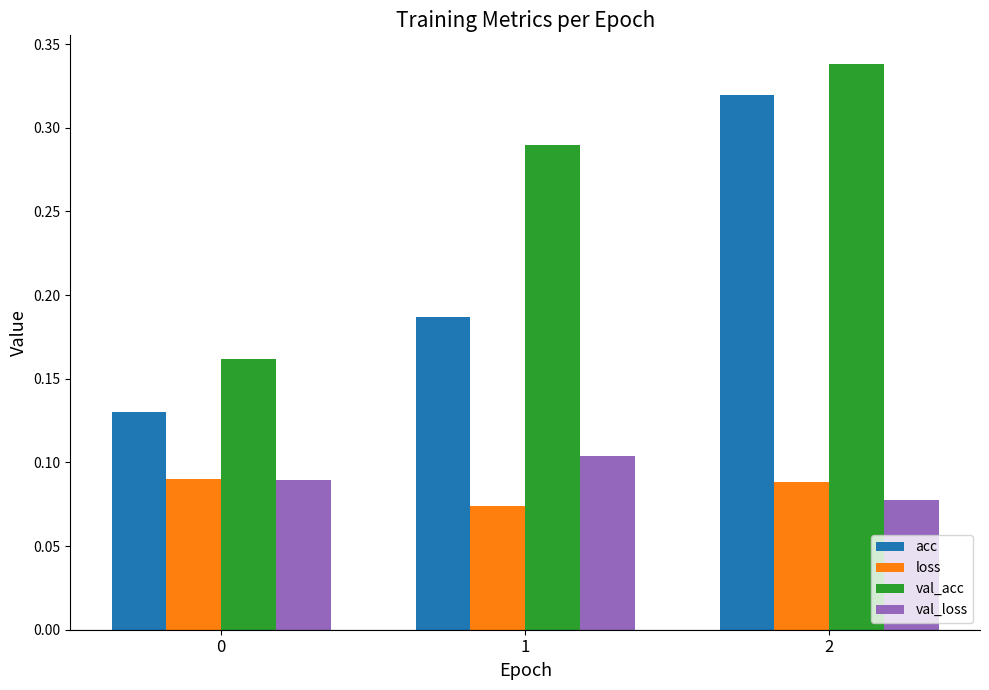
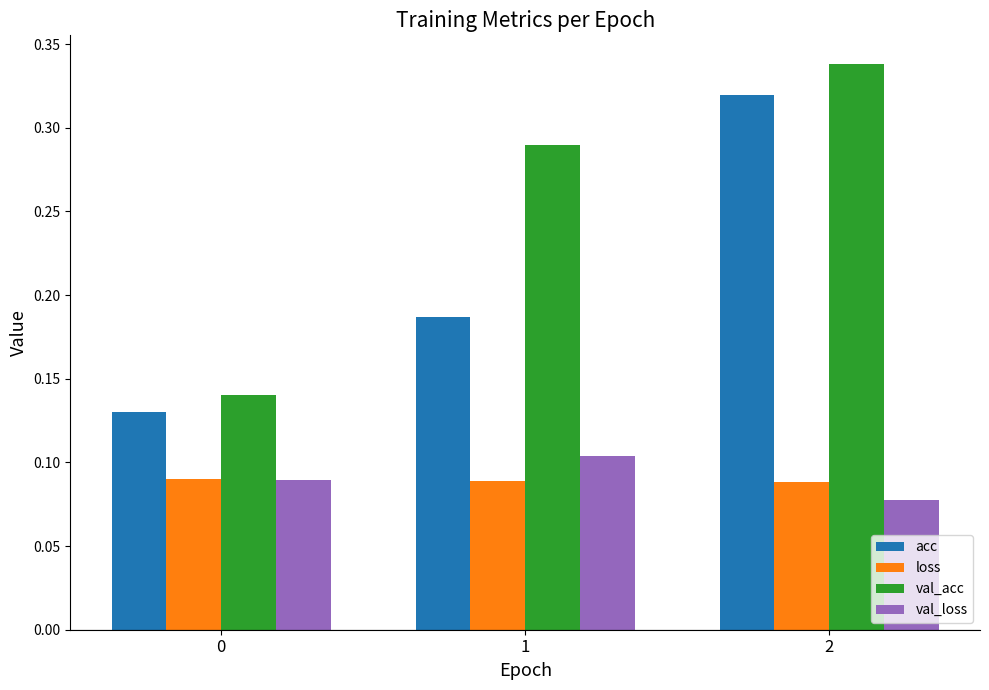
val_acc, 0: 0.162 -> 0.141
loss, 1: 0.074 -> 0.089
